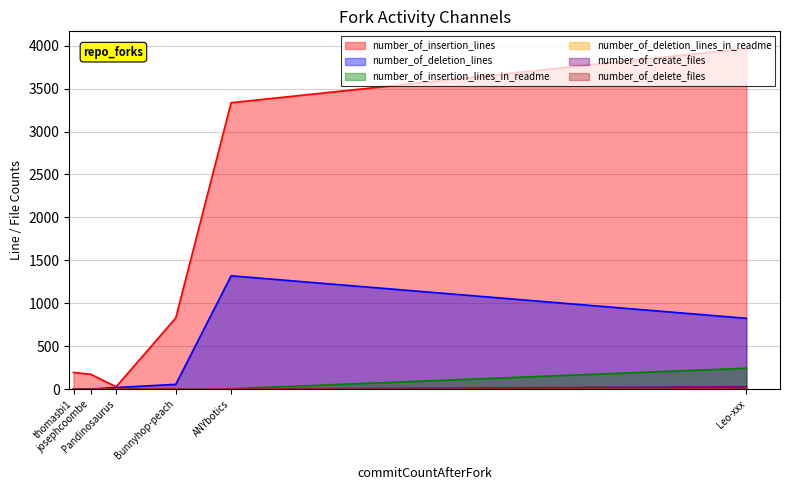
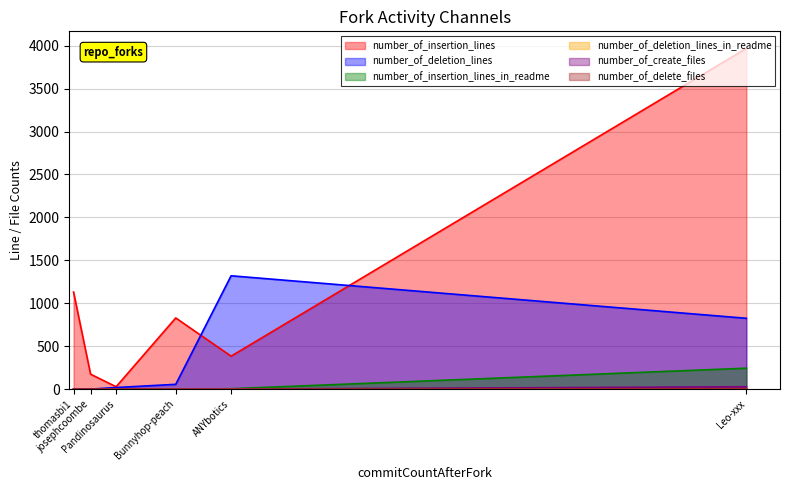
number_of_insertion_lines, thomasbi1: 200 -> 1100
number_of_insertion_lines, ANYbotics: 3300 -> 400
